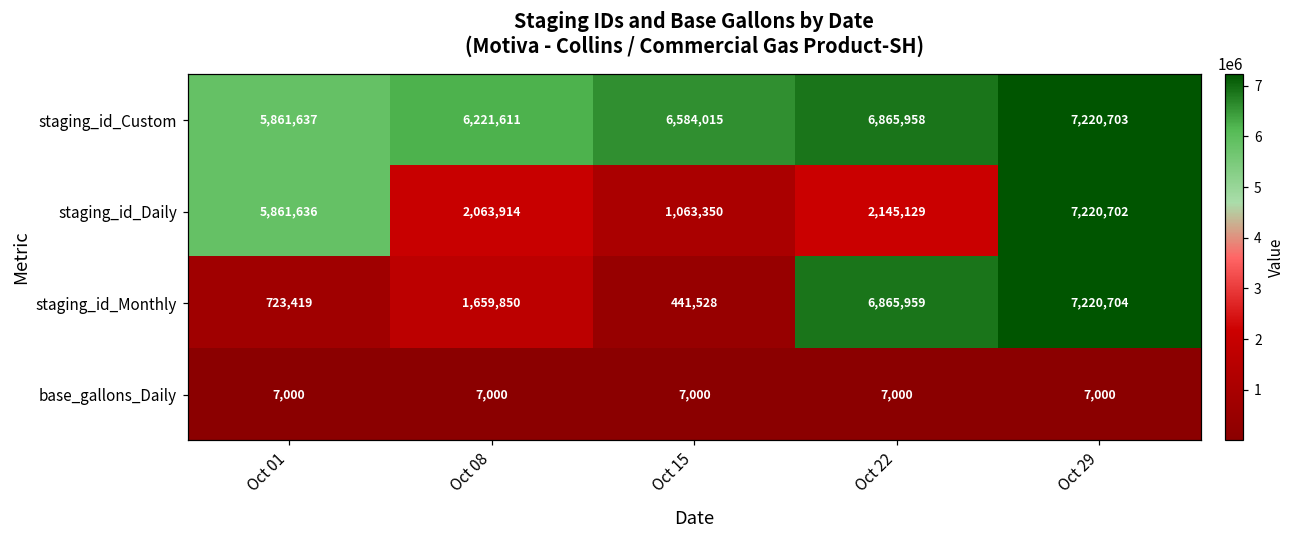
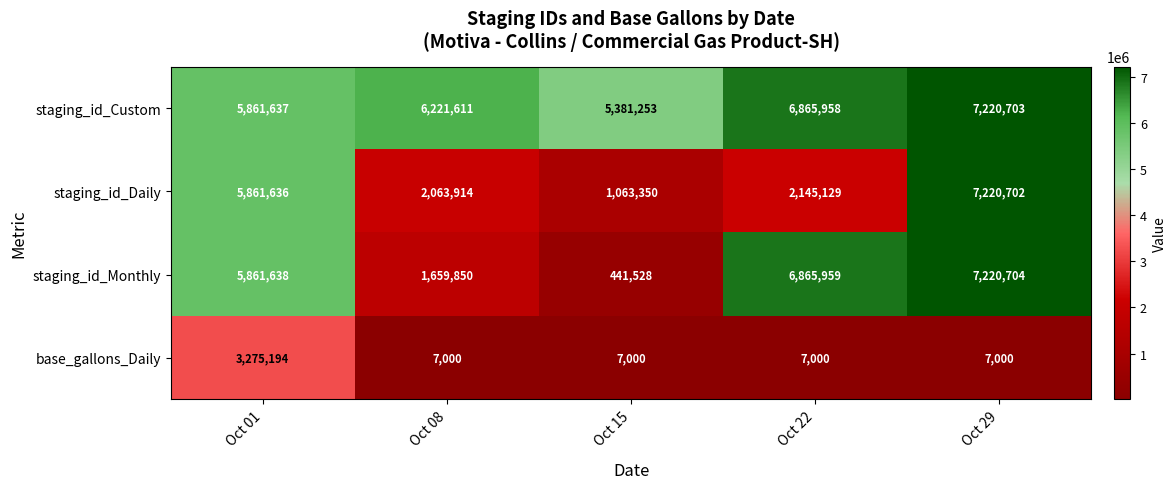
staging_id_Custom, Oct 15: 6,584,015 -> 5,381,253
staging_id_Monthly, Oct 01: 723,419 -> 5,861,638
base_gallons_Daily, Oct 01: 7,000 -> 3,275,194
